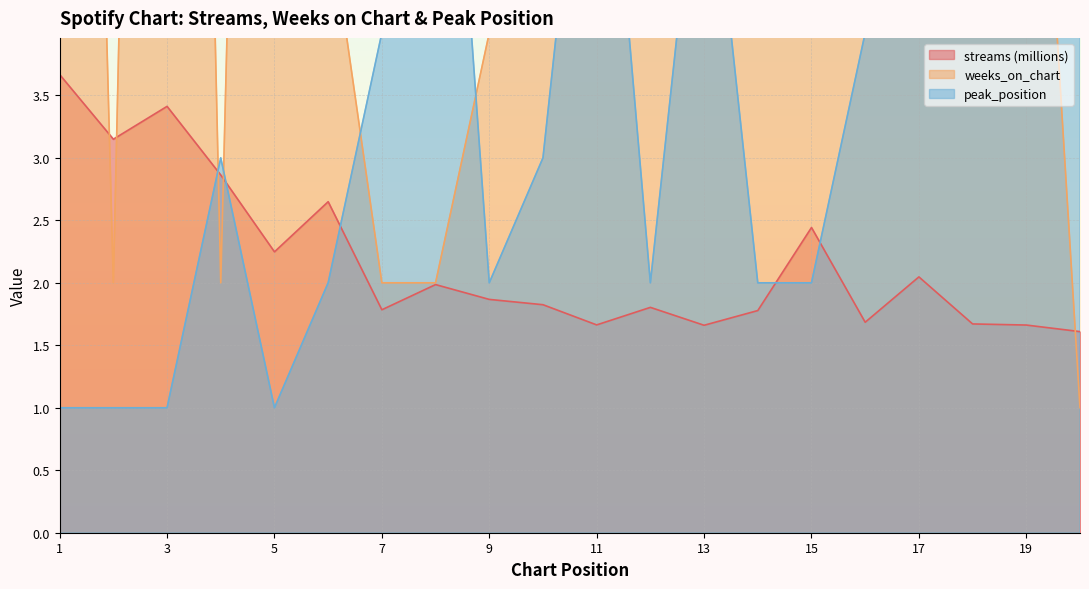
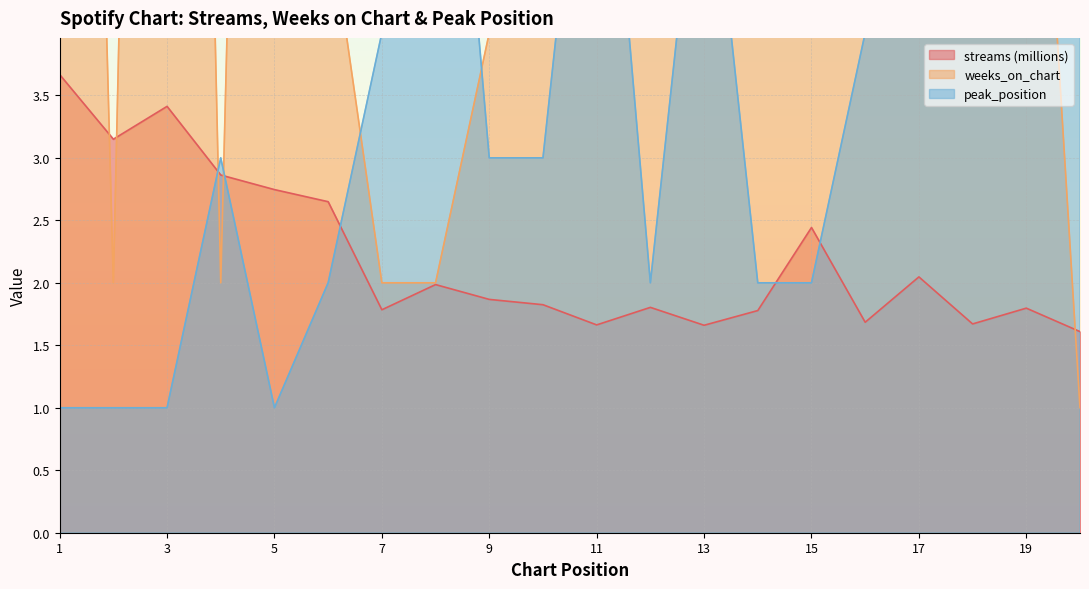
streams (millions), 5: 2.25 -> 2.75
peak_position, 9: 2 -> 3
streams (millions), 19: 1.66 -> 1.80
